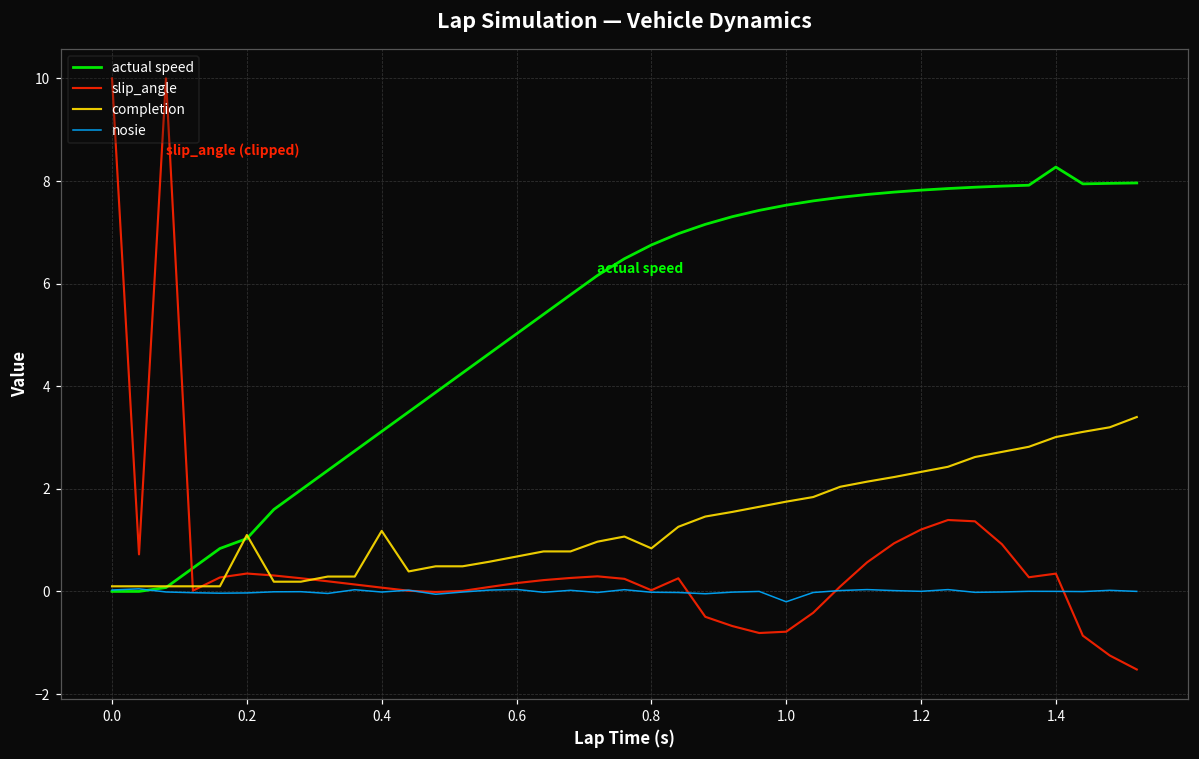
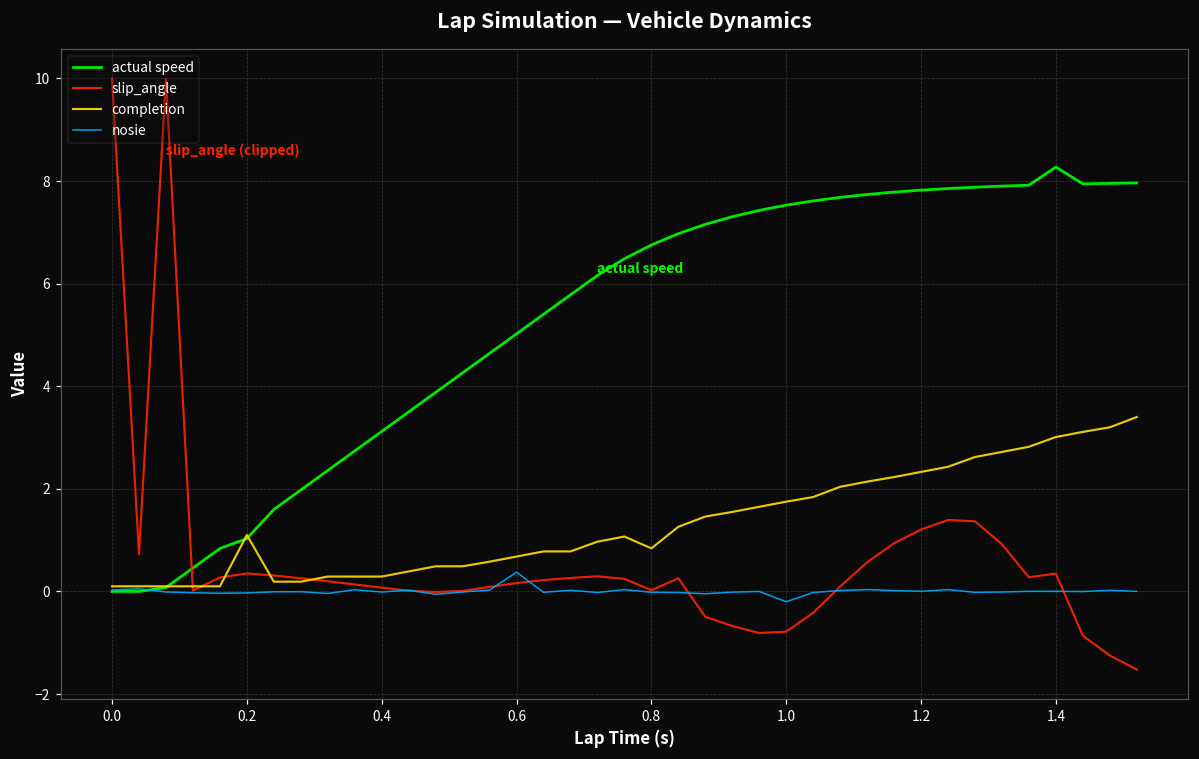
completion, 0.4: 1.2 -> 0.3
nosie, 0.6: 0.0 -> 0.4
